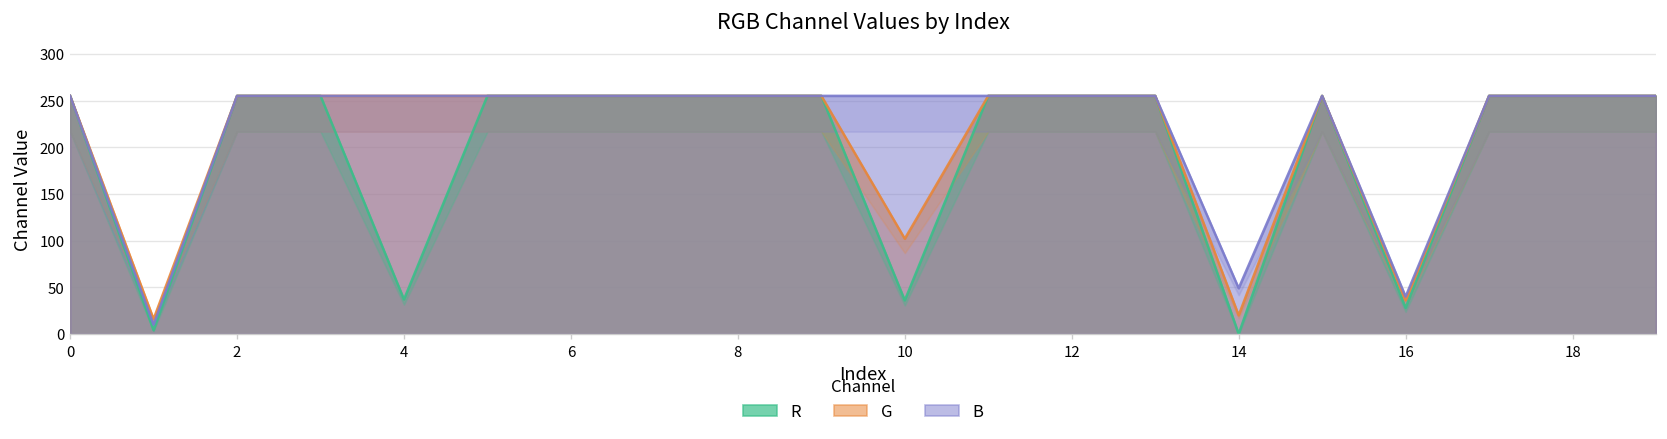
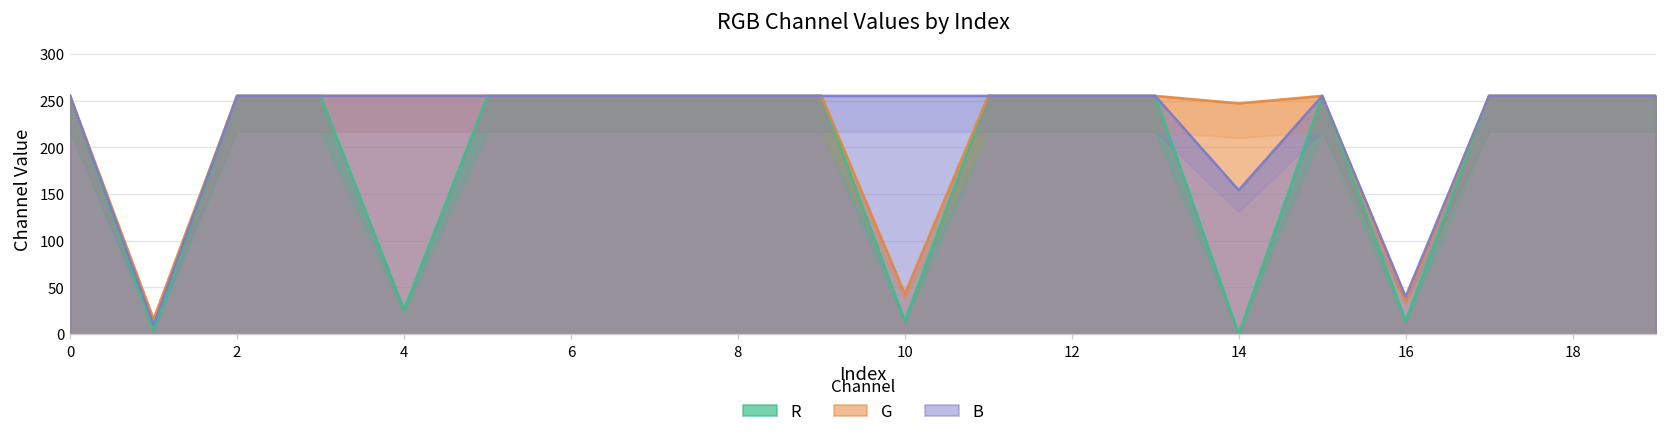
R, 4: 40 -> 30
R, 10: 40 -> 10
G, 10: 100 -> 40
G, 14: 20 -> 250
B, 14: 50 -> 150
R, 16: 30 -> 10
